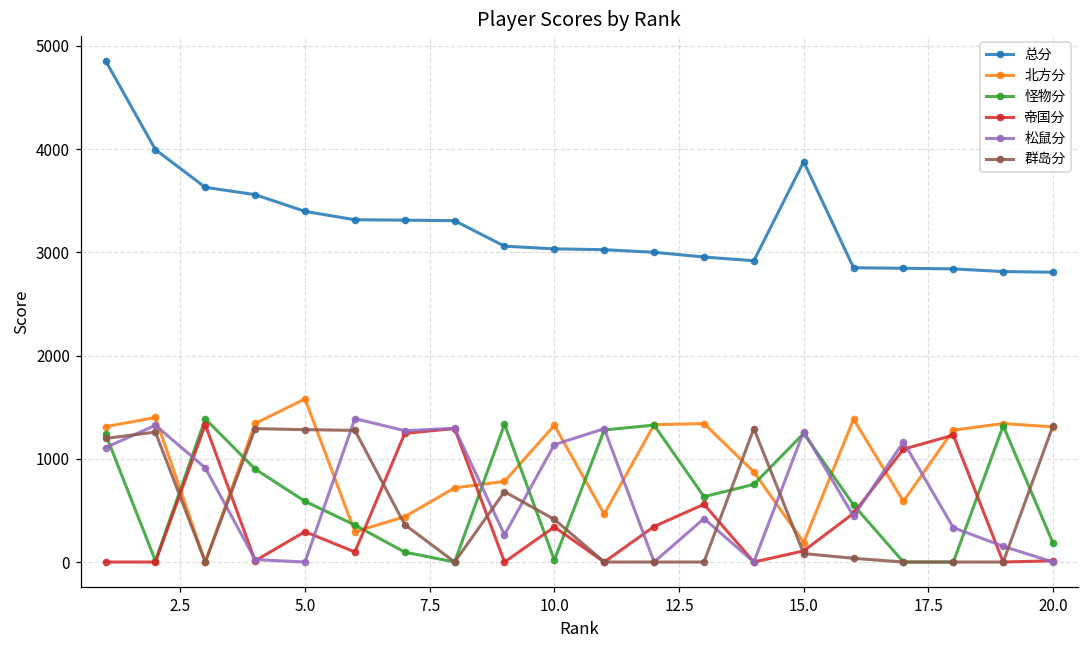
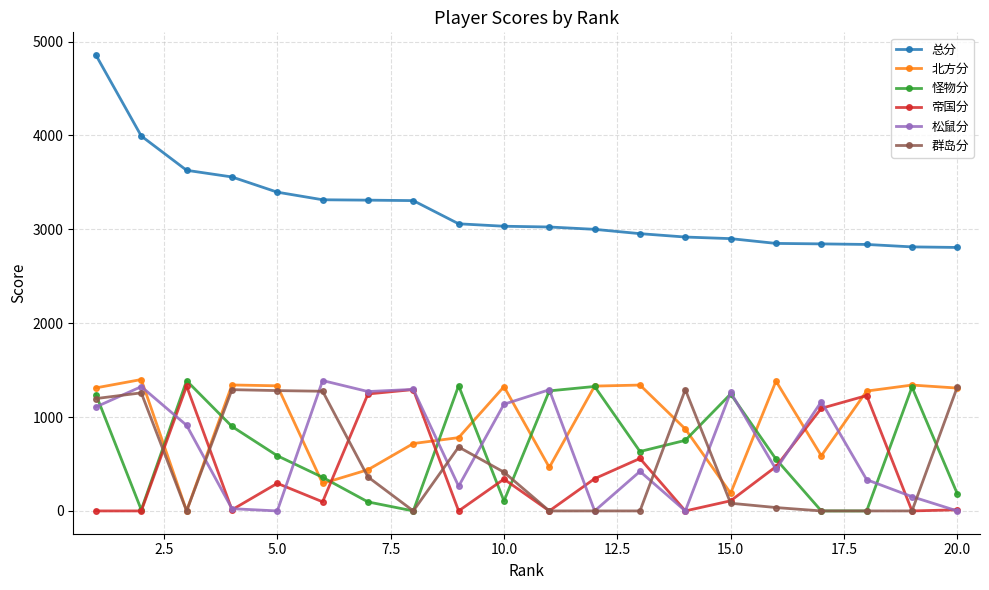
北方分, 5.0: 1600 -> 1300
怪物分, 10.0: 0 -> 100
总分, 15.0: 3900 -> 2900
